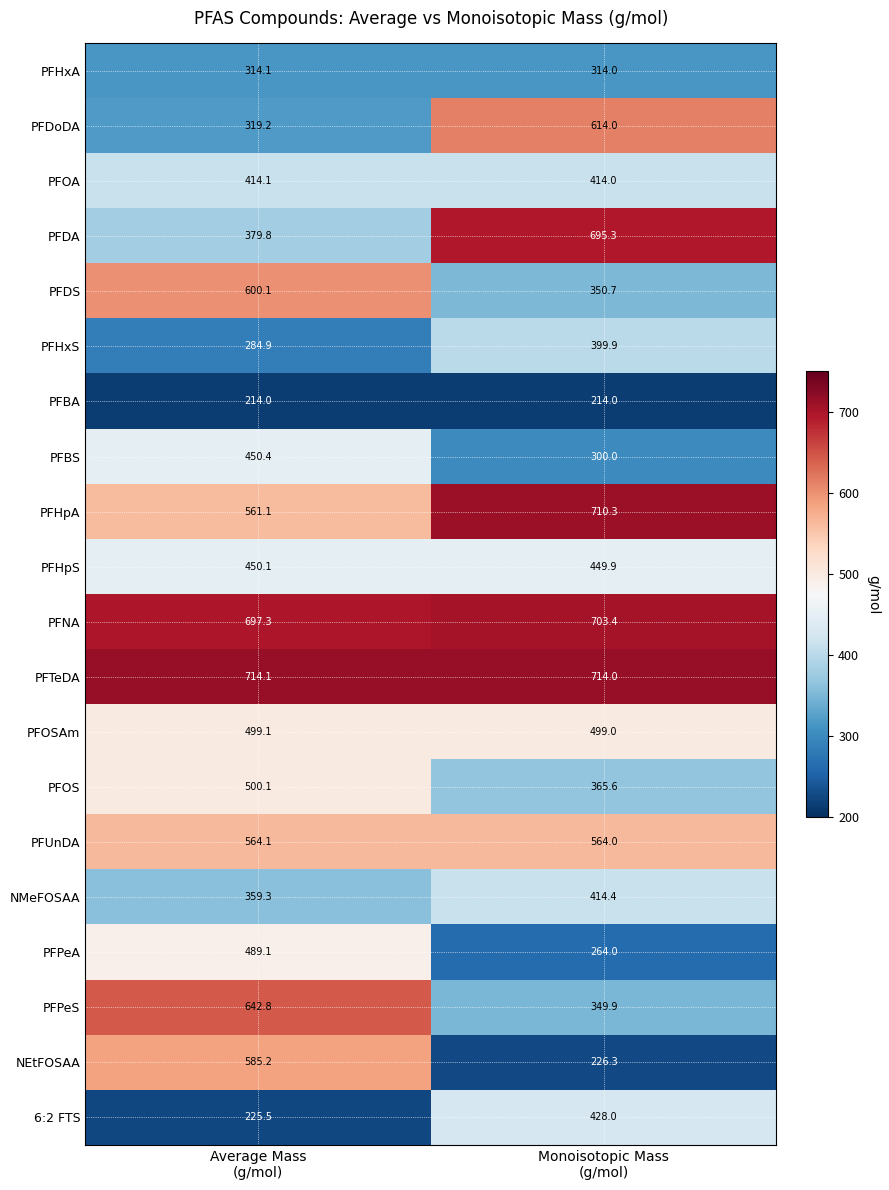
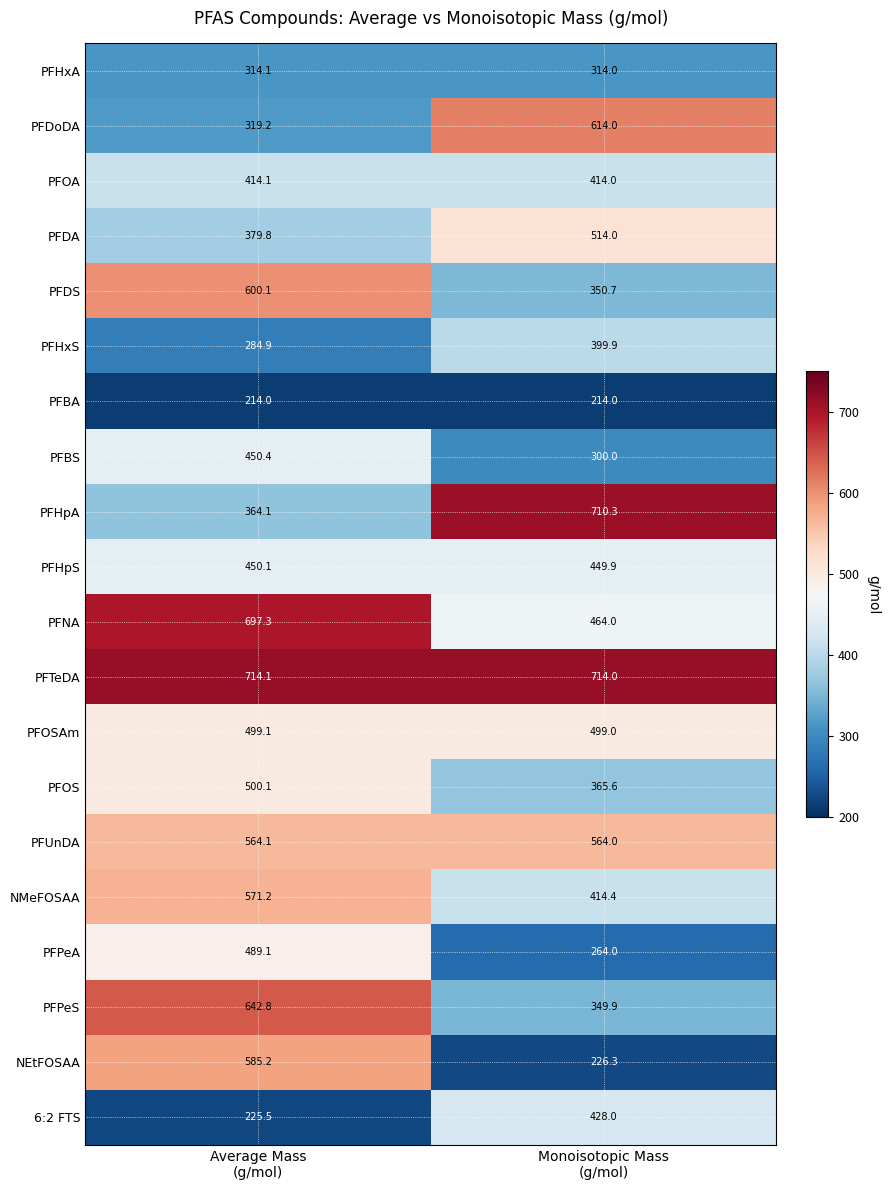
PFDA, Monoisotopic Mass (g/mol): 695.3 -> 514.0
PFHpA, Average Mass (g/mol): 561.1 -> 364.1
PFNA, Monoisotopic Mass (g/mol): 703.4 -> 464.0
NMeFOSAA, Average Mass (g/mol): 359.3 -> 571.2
